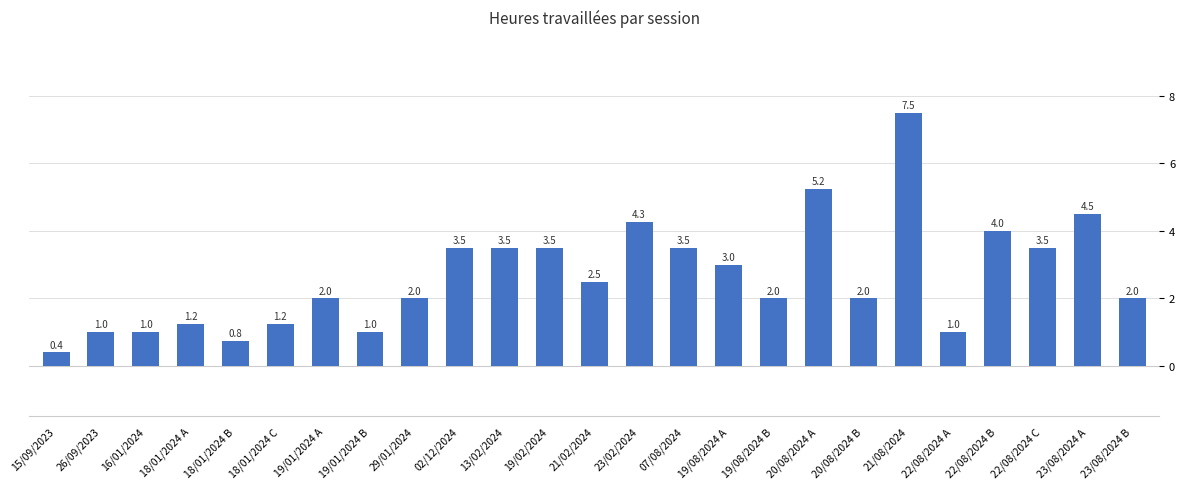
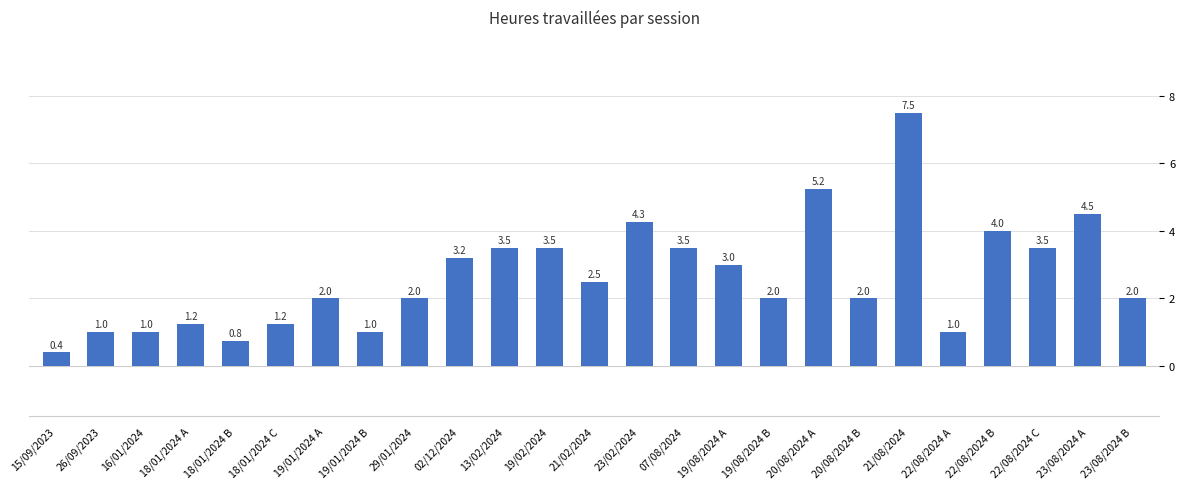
02/12/2024: 3.5 -> 3.2
